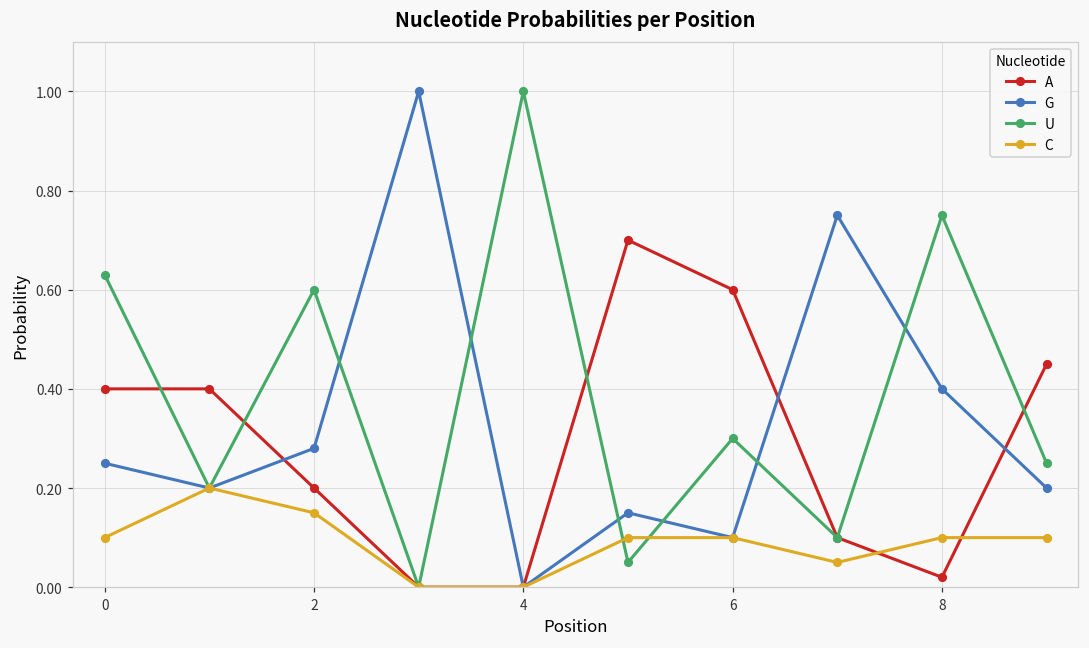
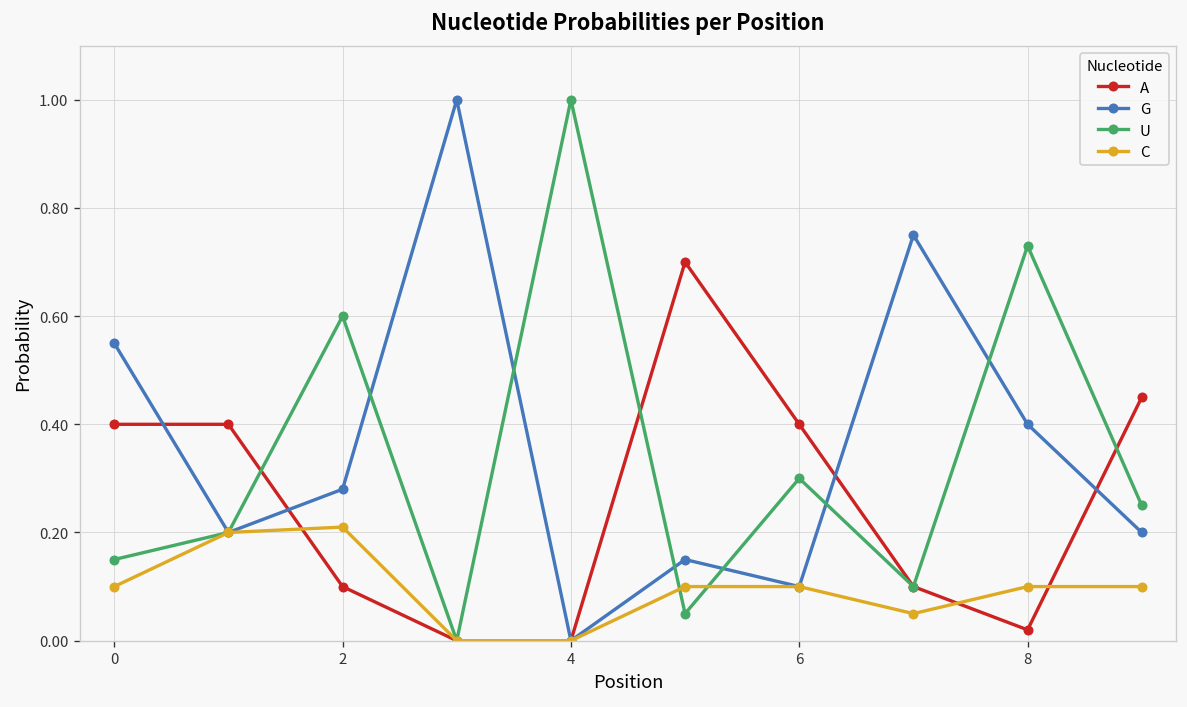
G, 0: 0.25 -> 0.55
U, 0: 0.63 -> 0.15
A, 2: 0.2 -> 0.1
C, 2: 0.15 -> 0.21
A, 6: 0.6 -> 0.4
U, 8: 0.75 -> 0.73
